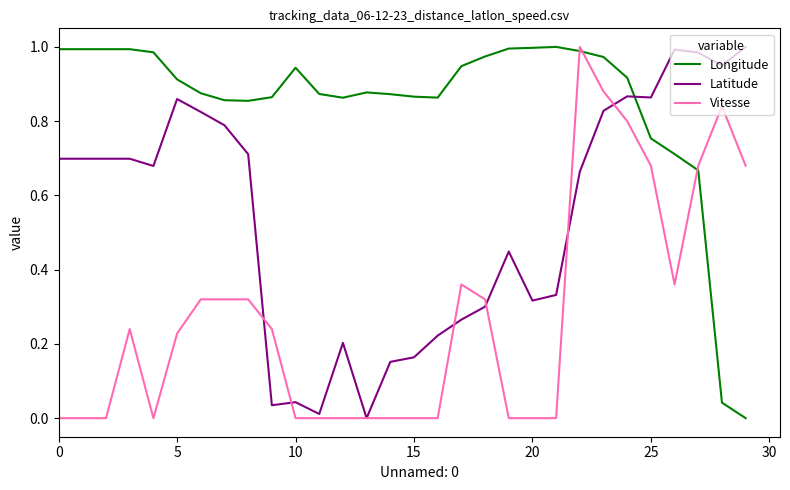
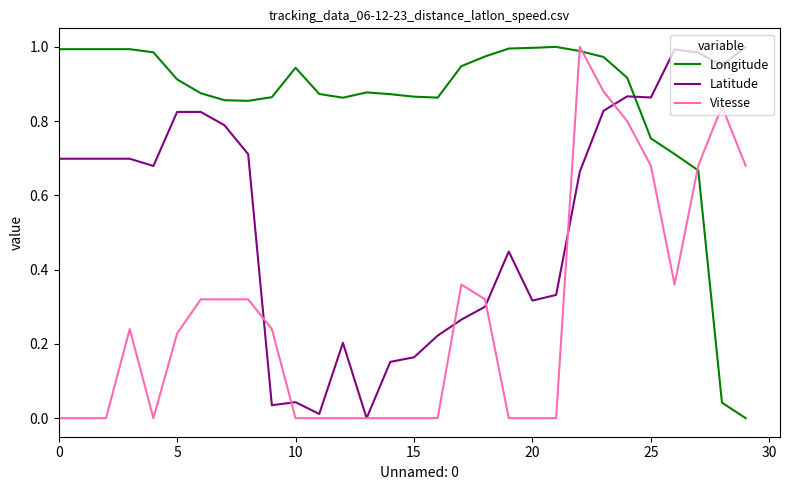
Latitude, 5: 0.86 -> 0.82
